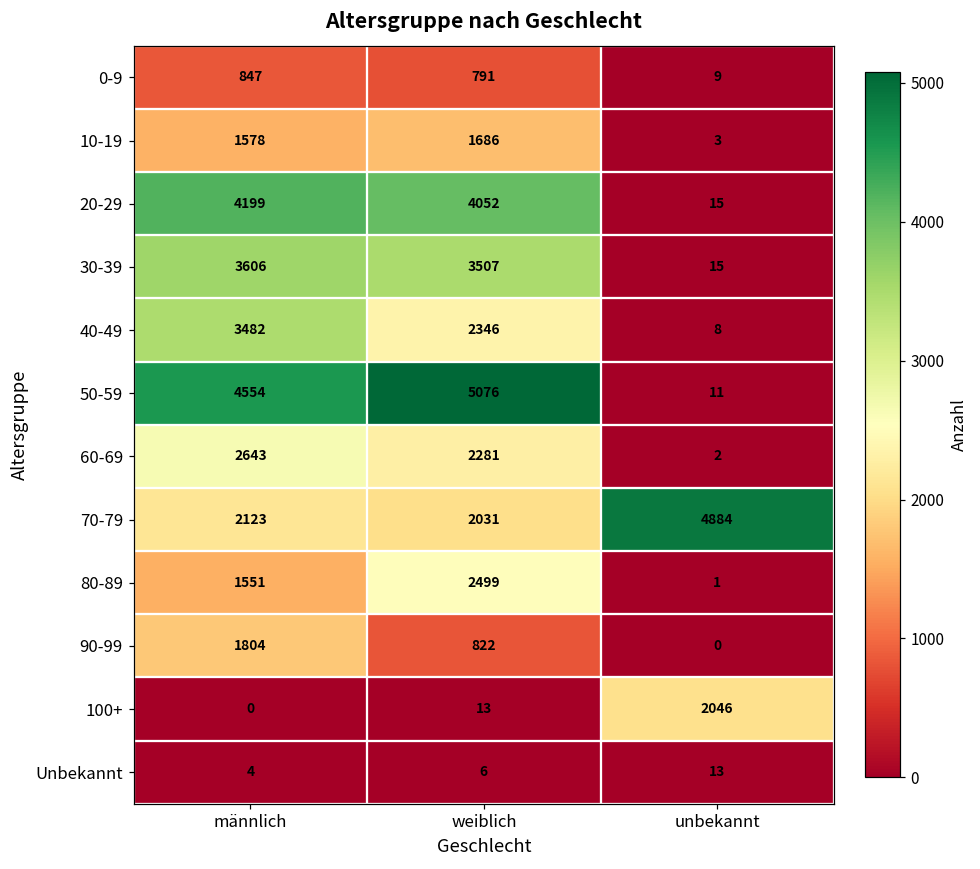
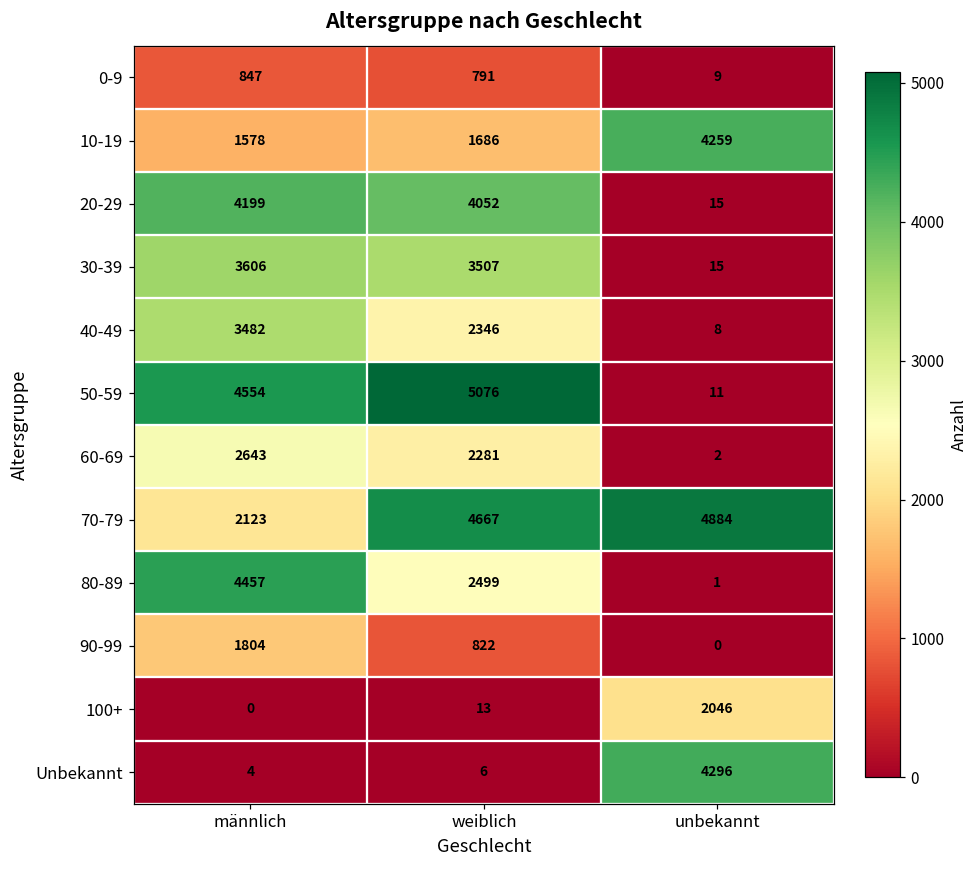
10-19, unbekannt: 3 -> 4259
70-79, weiblich: 2031 -> 4667
80-89, männlich: 1551 -> 4457
Unbekannt, unbekannt: 13 -> 4296
